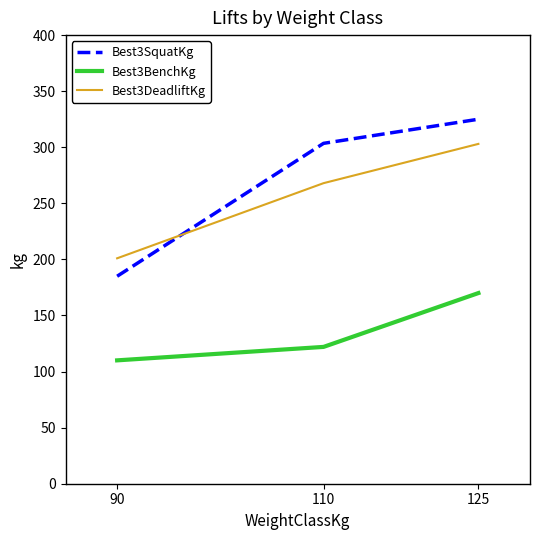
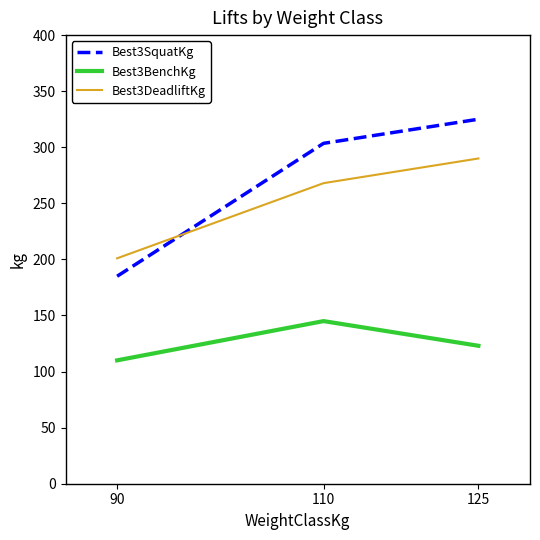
Best3BenchKg, 110: 122 -> 145
Best3BenchKg, 125: 170 -> 123
Best3DeadliftKg, 125: 303 -> 290
